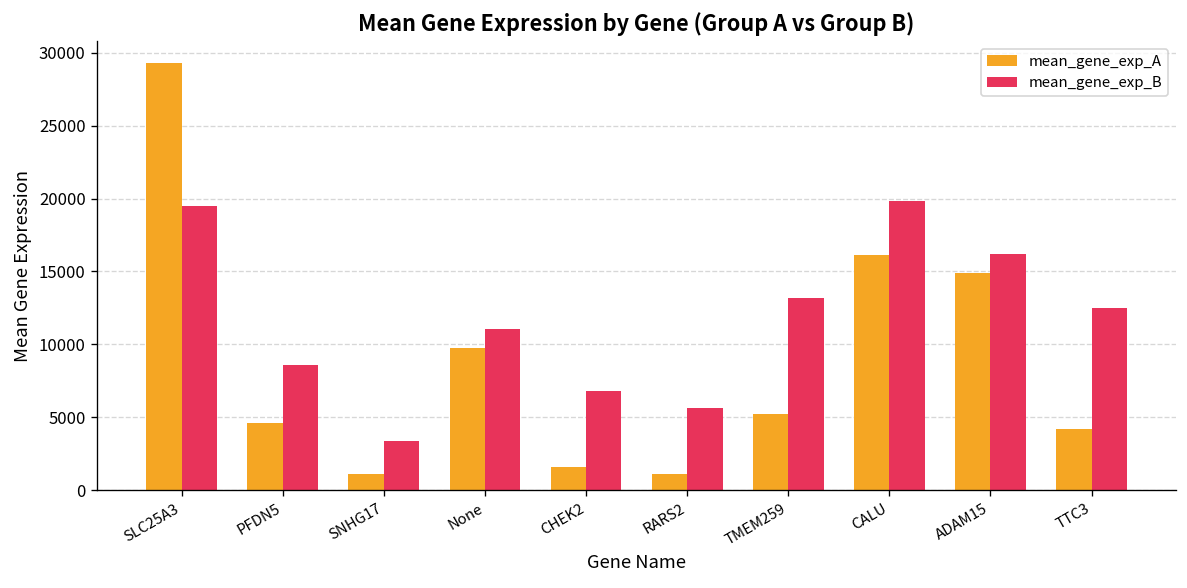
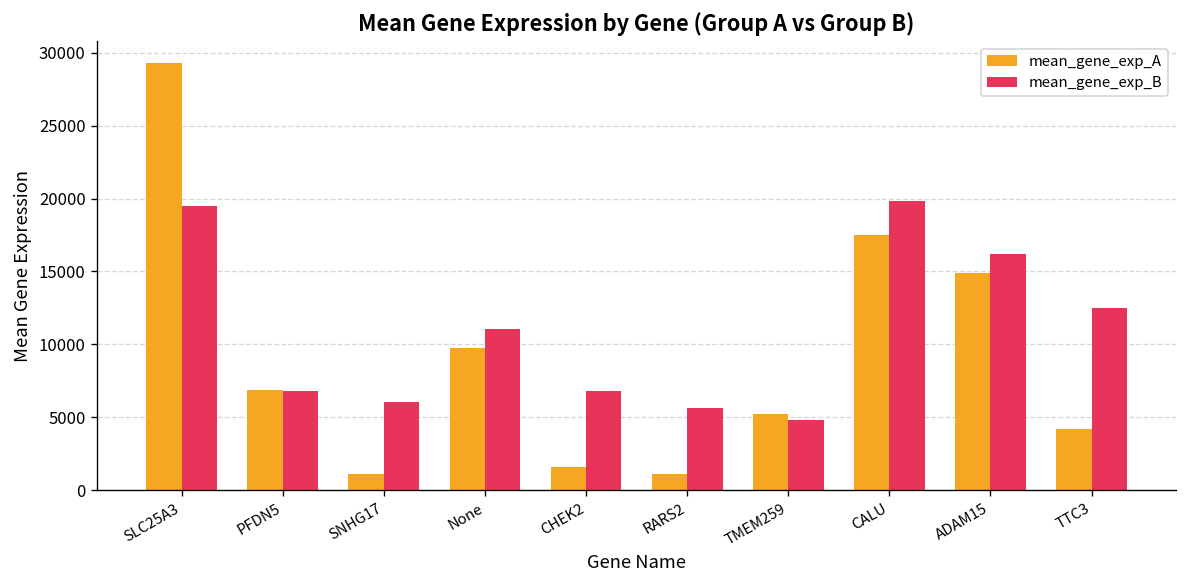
mean_gene_exp_A, PFDN5: 4600 -> 6900
mean_gene_exp_B, PFDN5: 8600 -> 6800
mean_gene_exp_B, SNHG17: 3300 -> 6000
mean_gene_exp_B, TMEM259: 13200 -> 4800
mean_gene_exp_A, CALU: 16200 -> 17500
